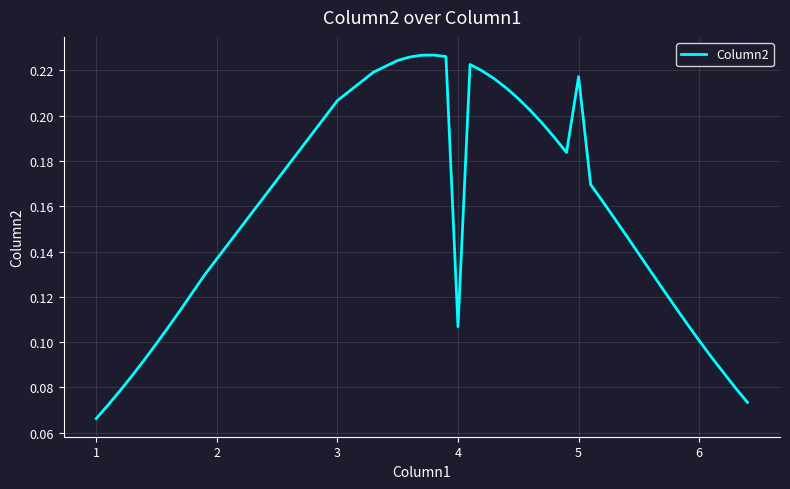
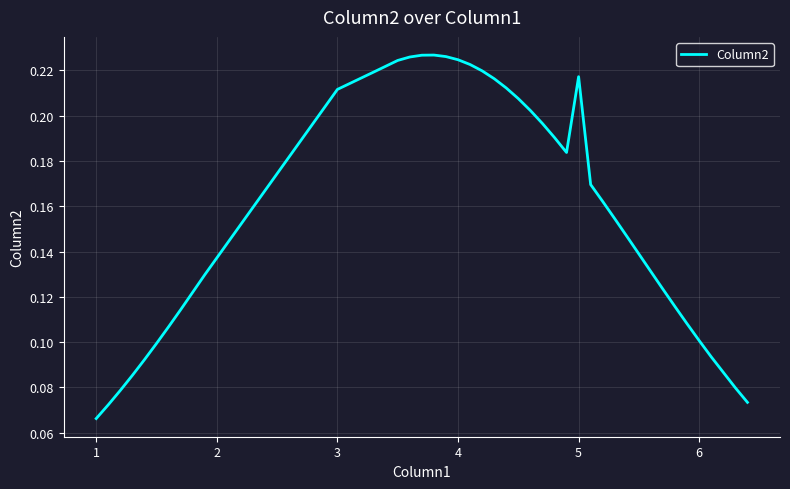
3: 0.207 -> 0.212
4: 0.107 -> 0.225
